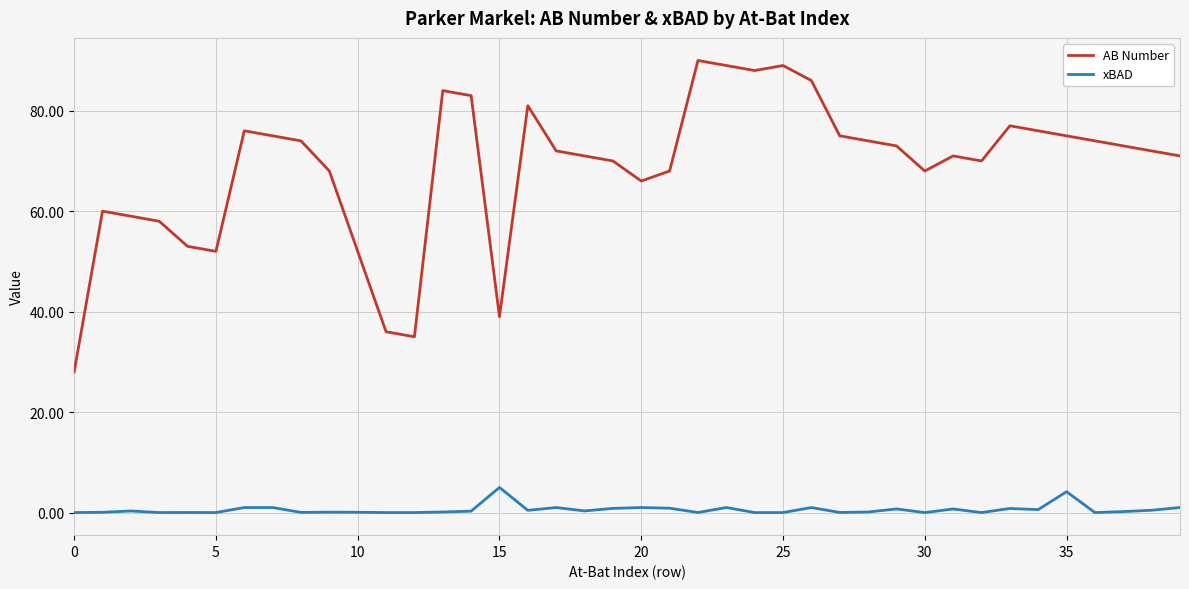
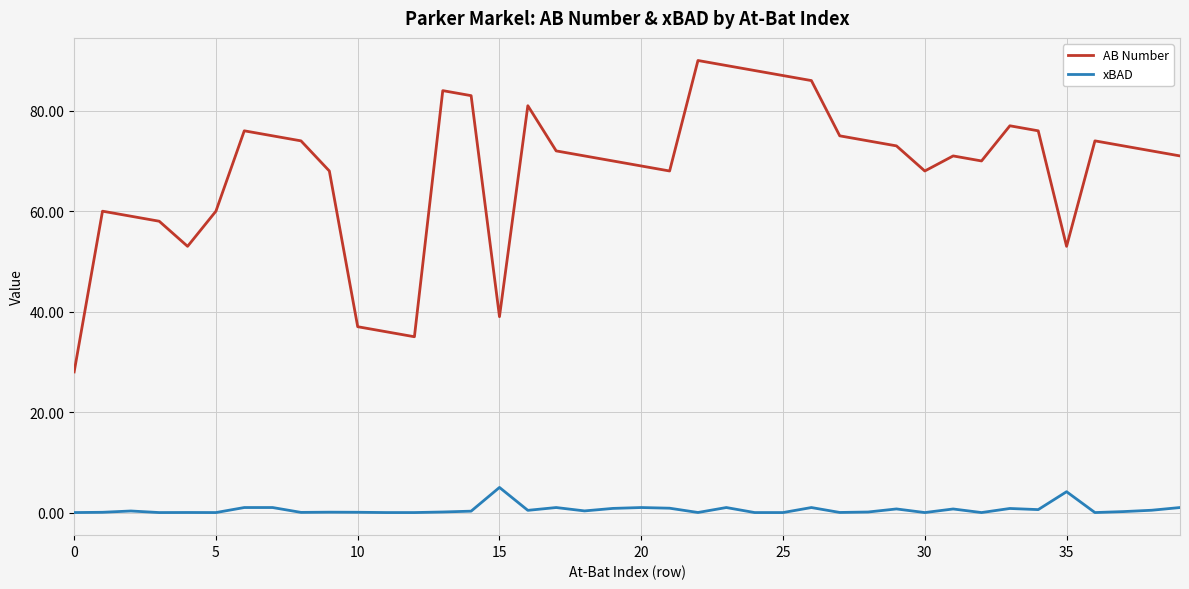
AB Number, 5: 52 -> 60
AB Number, 10: 52 -> 37
AB Number, 20: 66 -> 69
AB Number, 25: 89 -> 87
AB Number, 35: 75 -> 53
